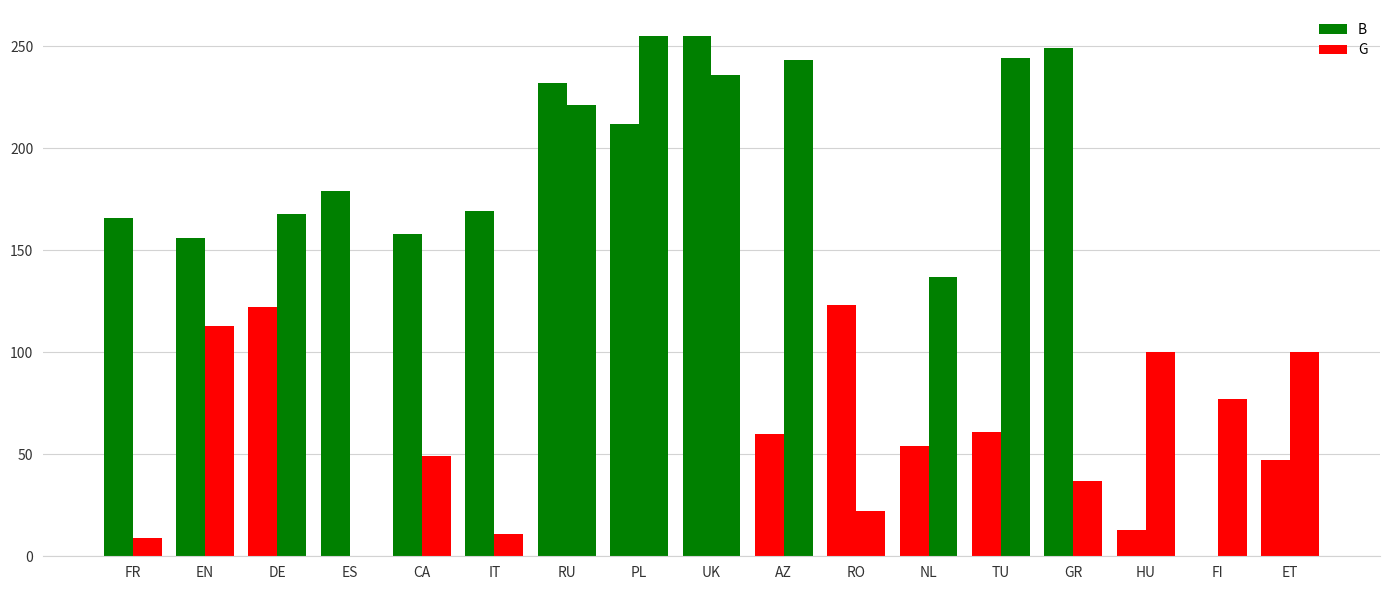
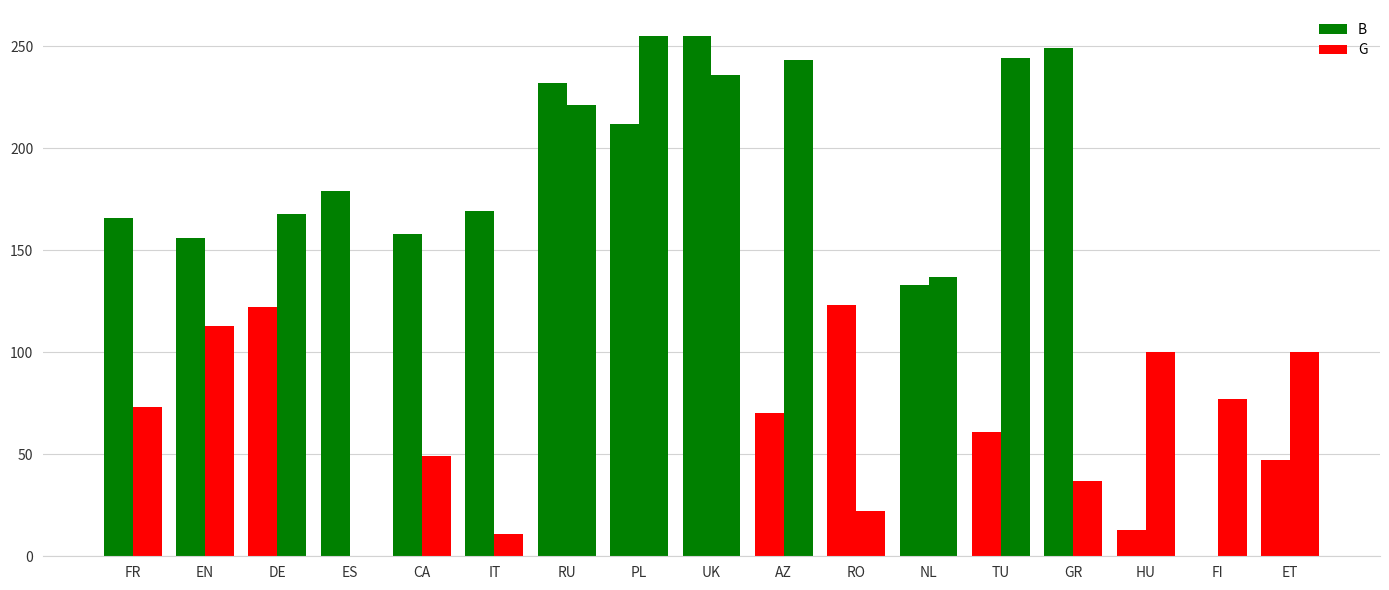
G, FR: 9 -> 73
B, AZ: 60 -> 70
B, NL: 54 -> 133
